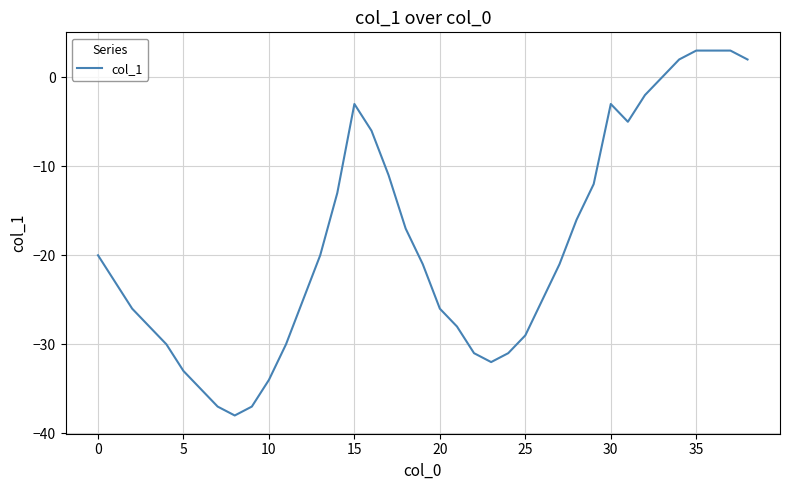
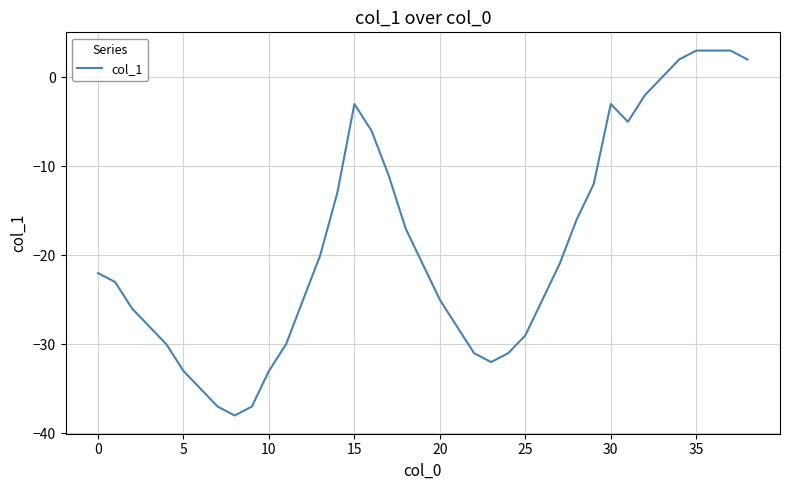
0: -20 -> -22
10: -34 -> -33
20: -26 -> -25
